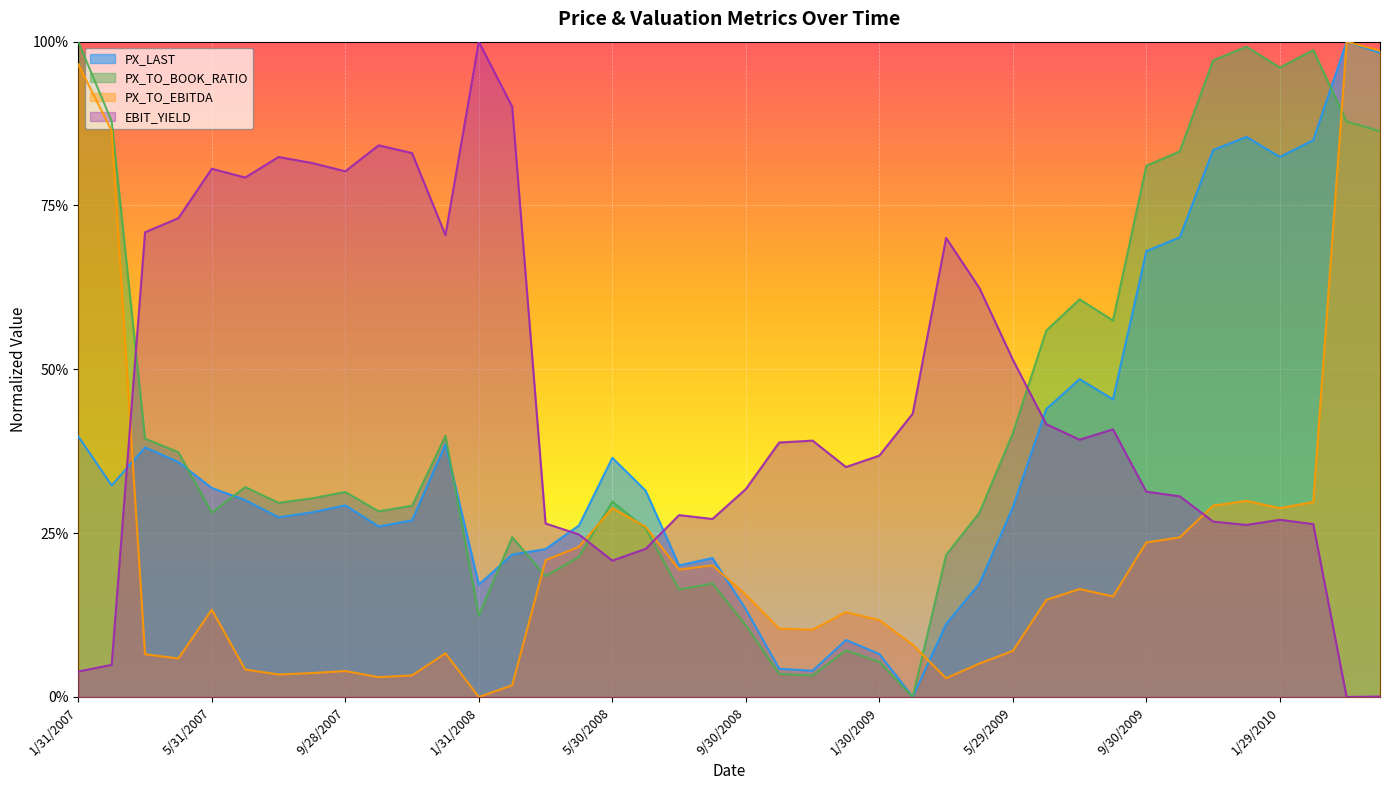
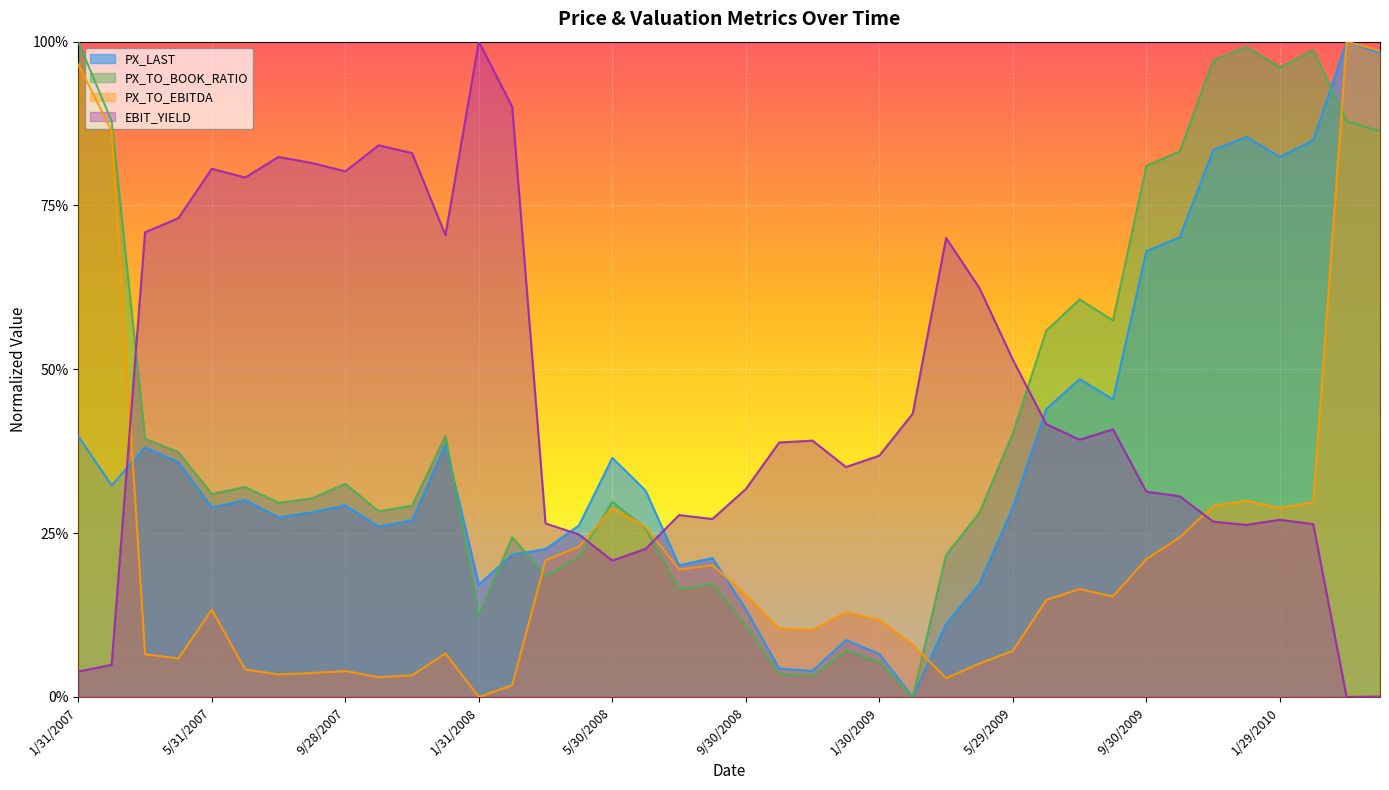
PX_LAST, 5/31/2007: 32% -> 29%
PX_TO_BOOK_RATIO, 5/31/2007: 28% -> 31%
PX_TO_BOOK_RATIO, 9/28/2007: 31% -> 33%
PX_TO_EBITDA, 9/30/2009: 24% -> 21%
